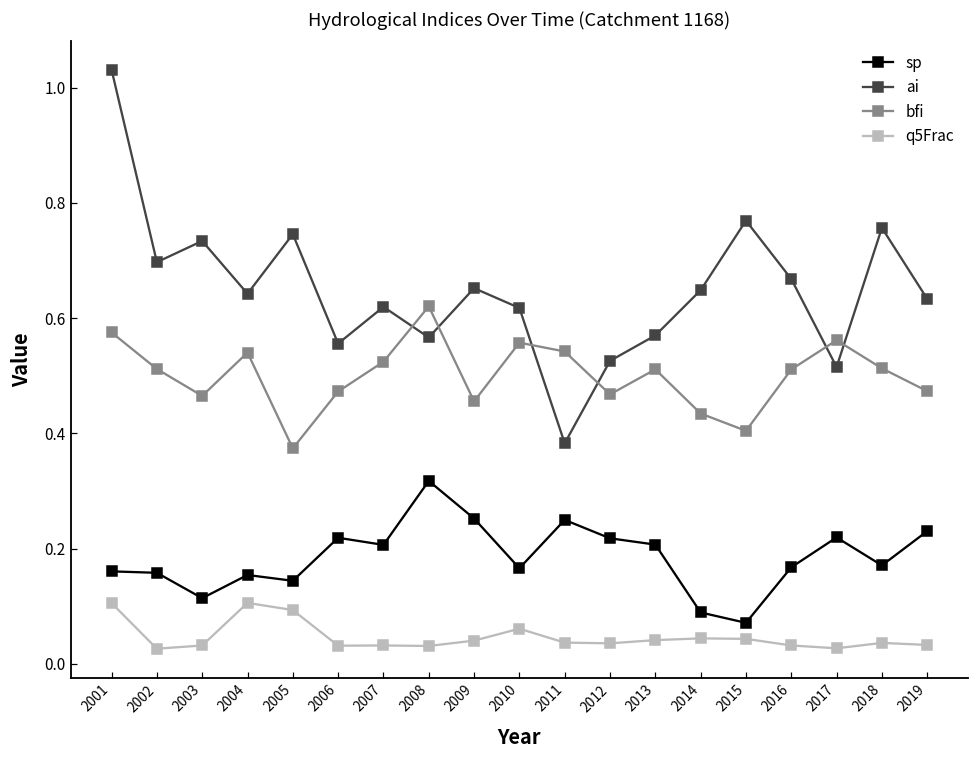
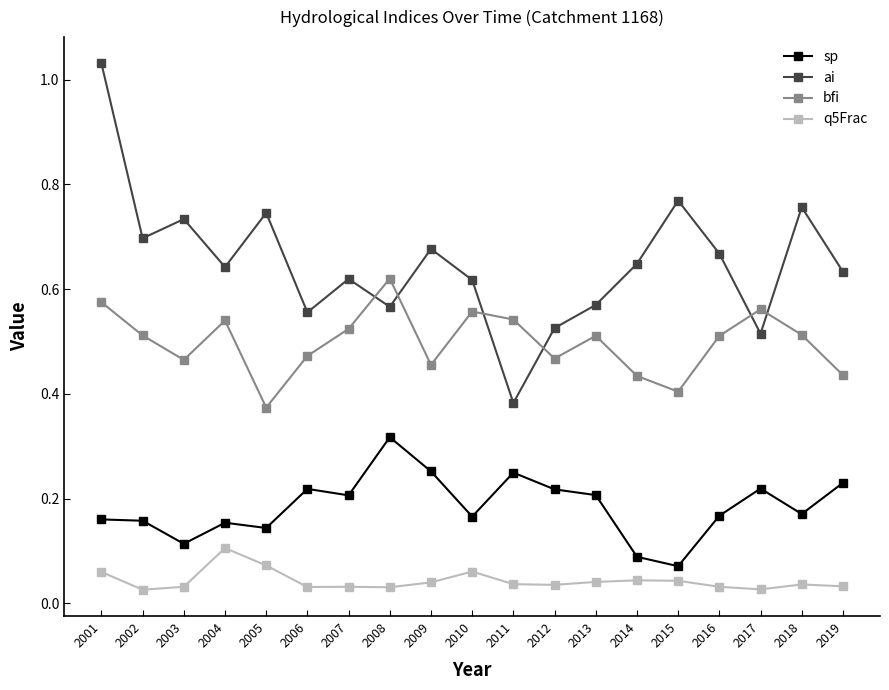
q5Frac, 2001: 0.11 -> 0.06
q5Frac, 2005: 0.09 -> 0.07
ai, 2009: 0.65 -> 0.68
bfi, 2019: 0.47 -> 0.44
